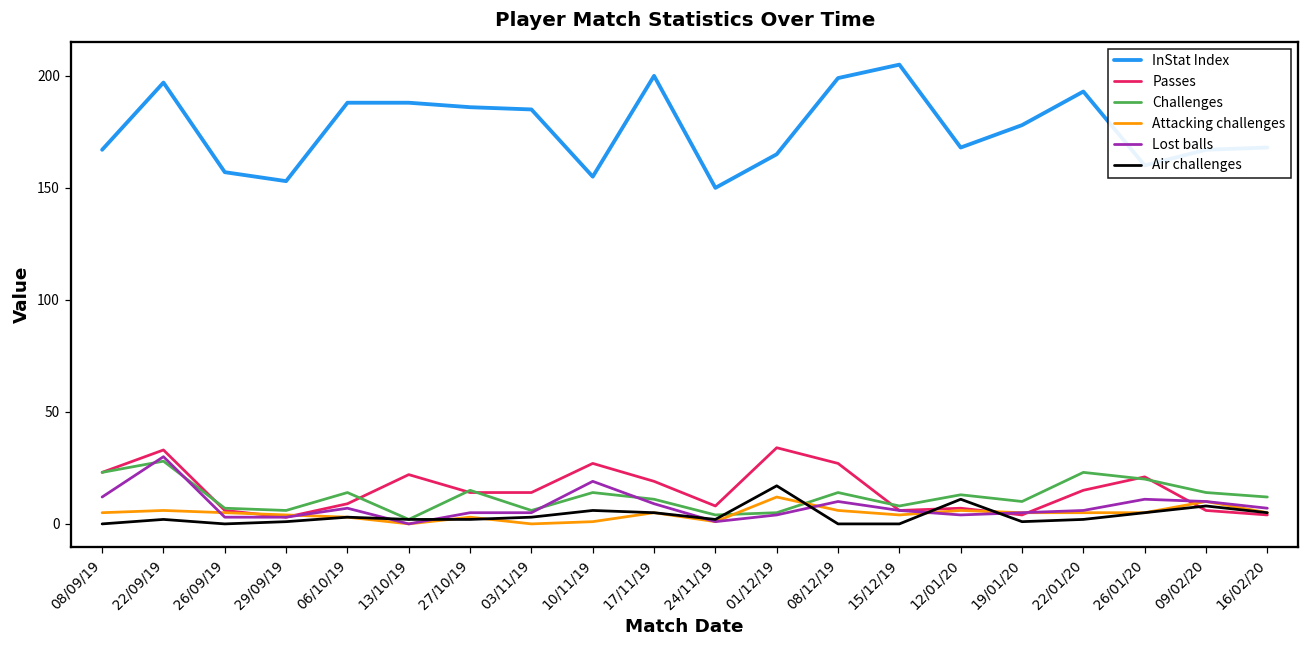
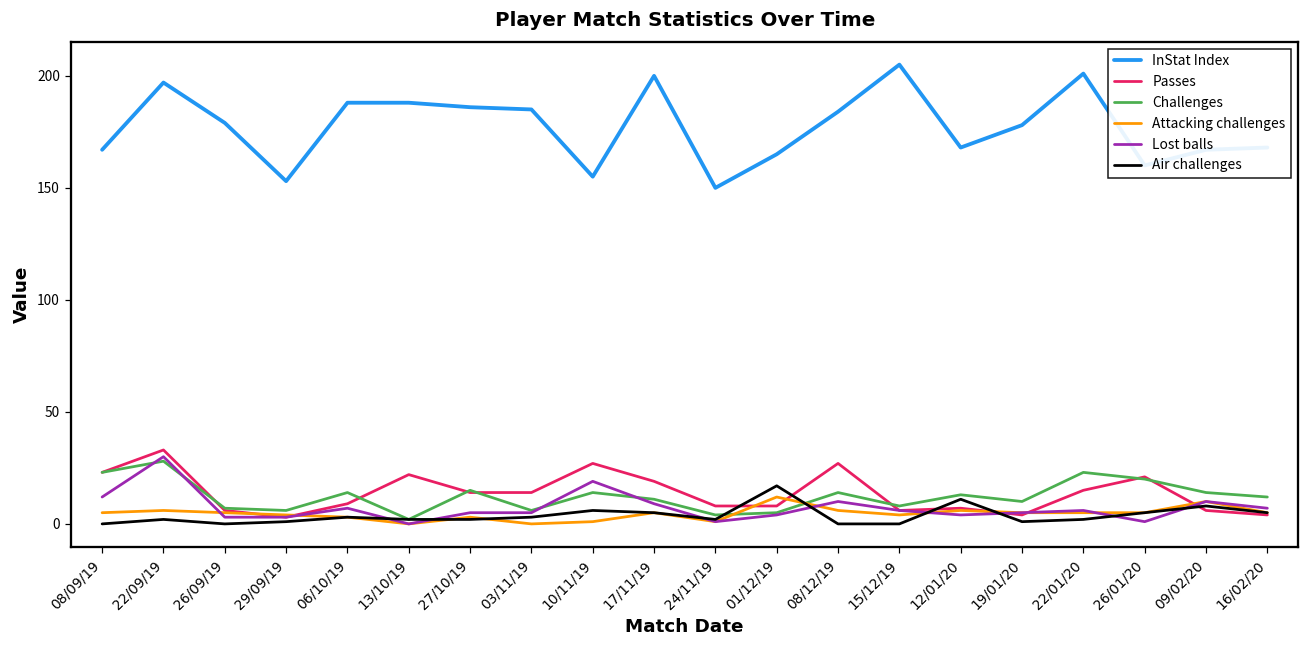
InStat Index, 26/09/19: 157 -> 179
Passes, 01/12/19: 34 -> 8
InStat Index, 08/12/19: 199 -> 184
InStat Index, 22/01/20: 193 -> 201
Lost balls, 26/01/20: 11 -> 1
